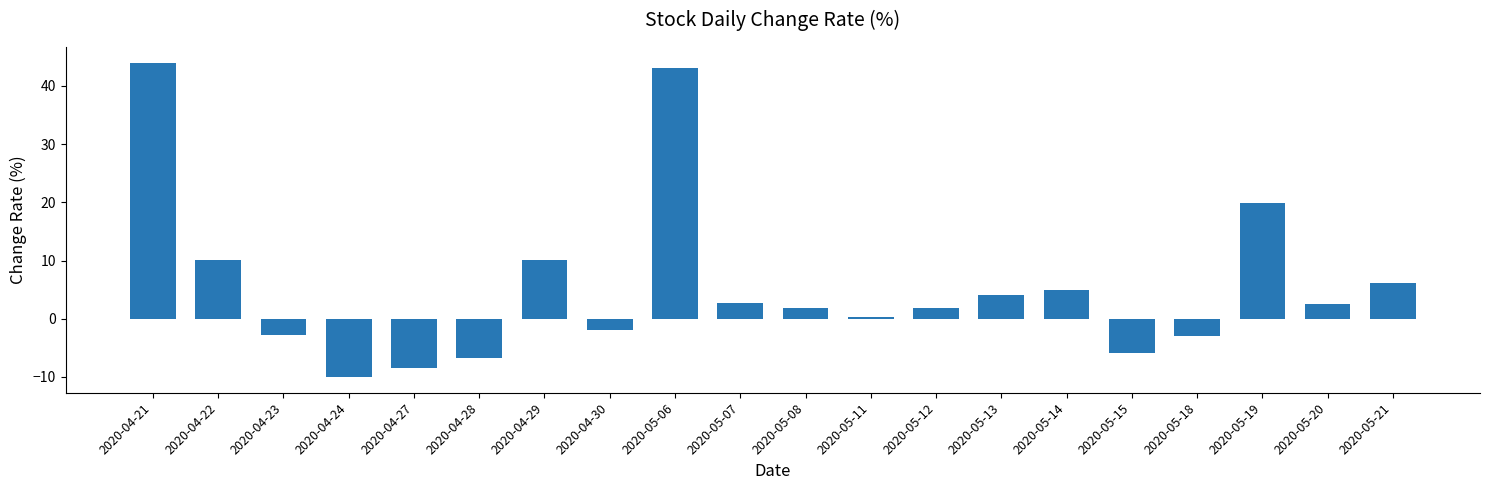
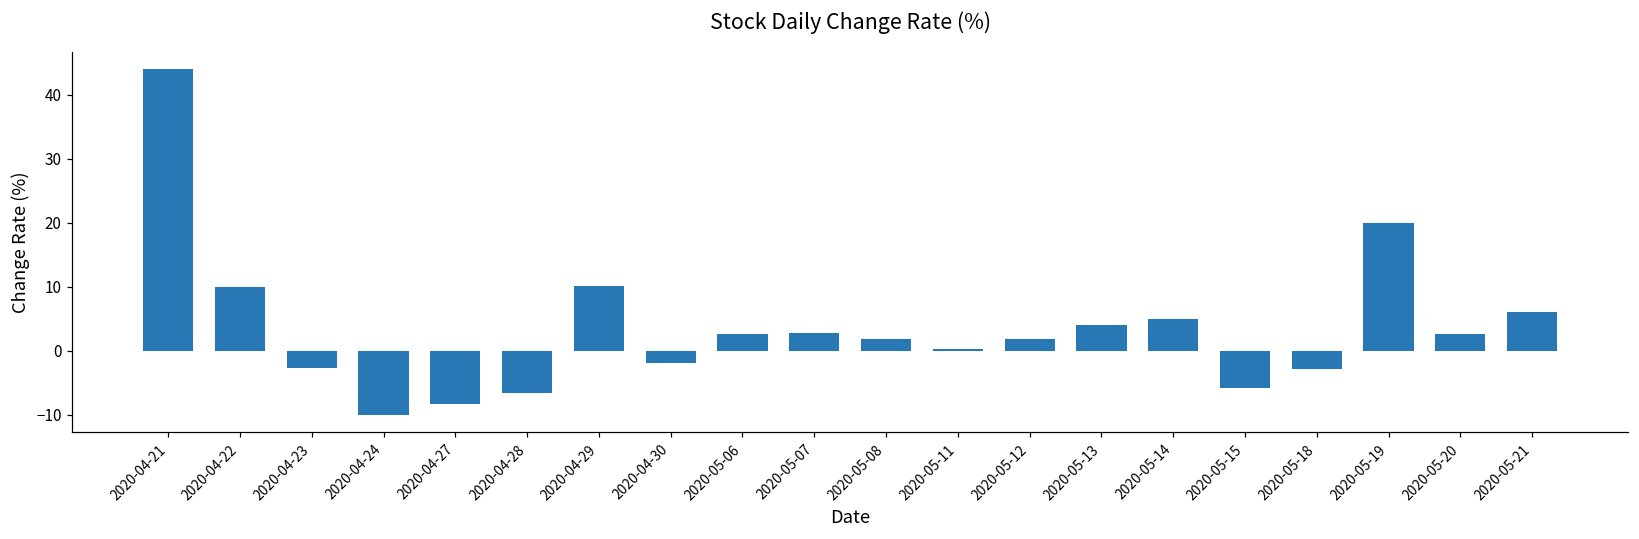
2020-05-06: 43 -> 3
